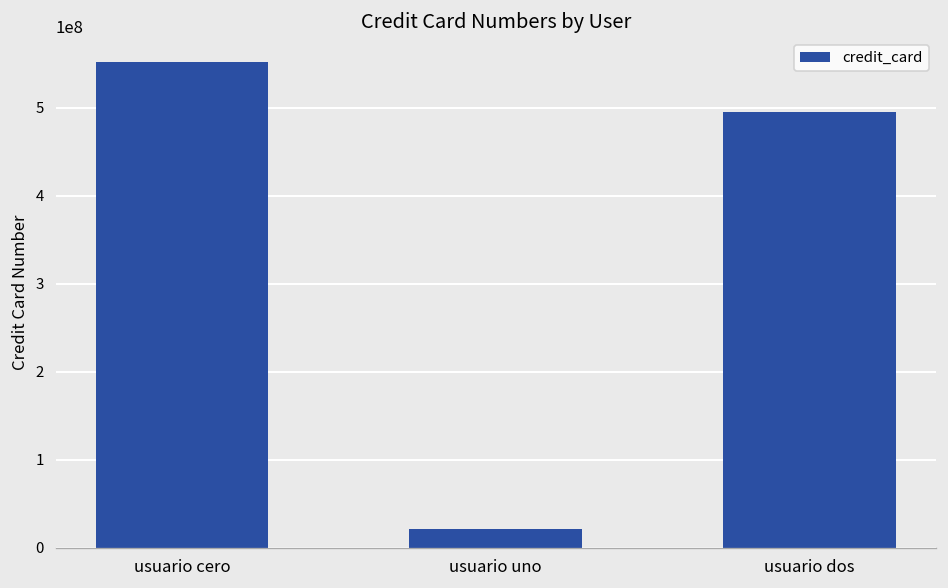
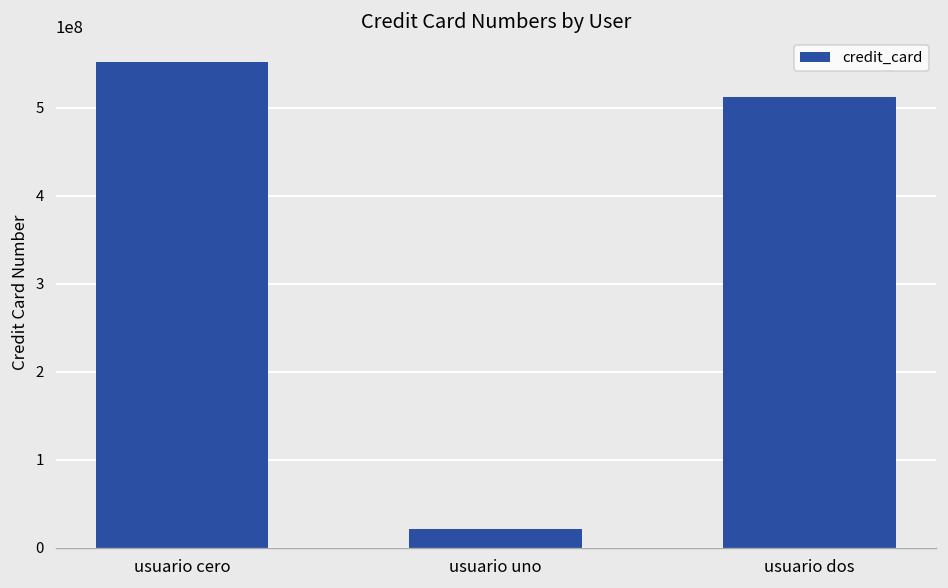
usuario dos: 500000000 -> 510000000
